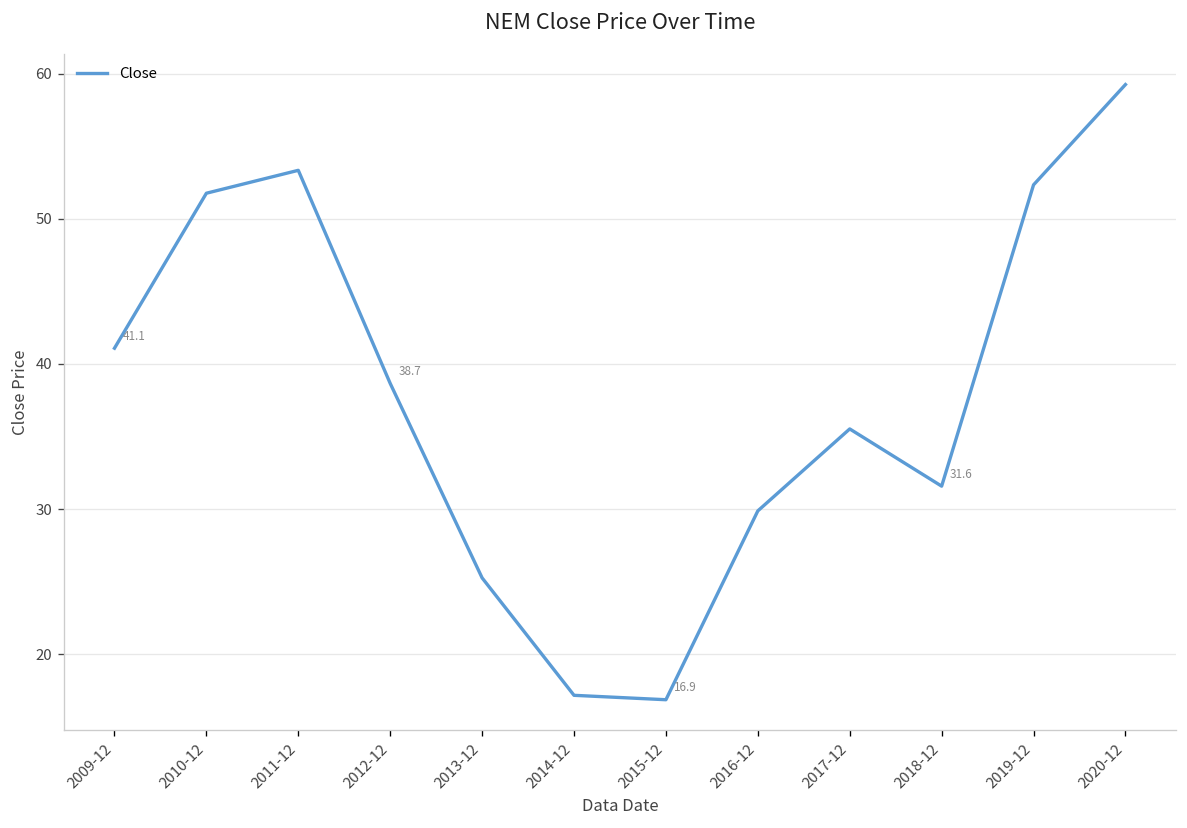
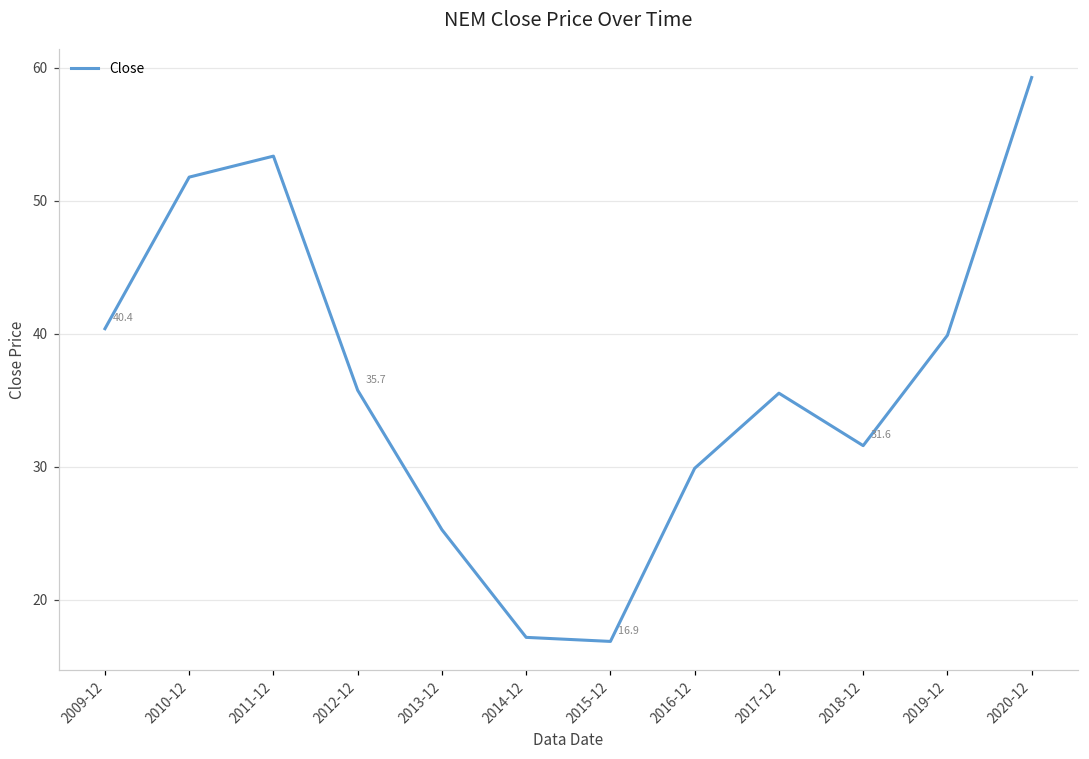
2009-12: 41.1 -> 40.4
2012-12: 38.7 -> 35.7
2019-12: 52.3 -> 39.9
